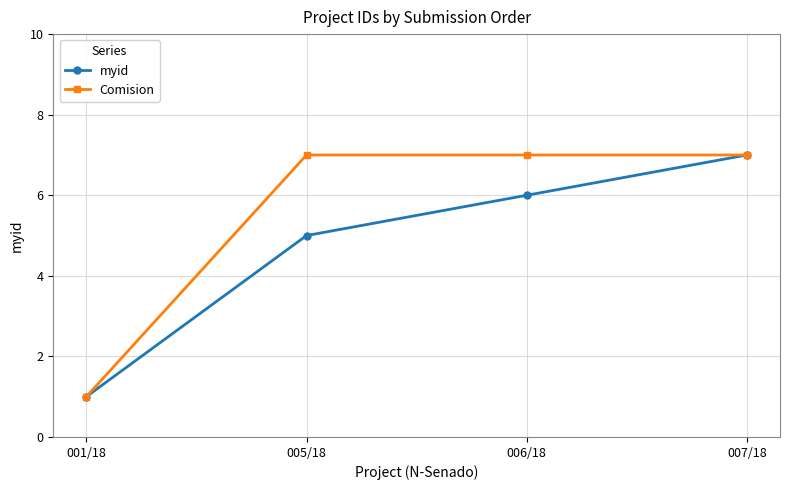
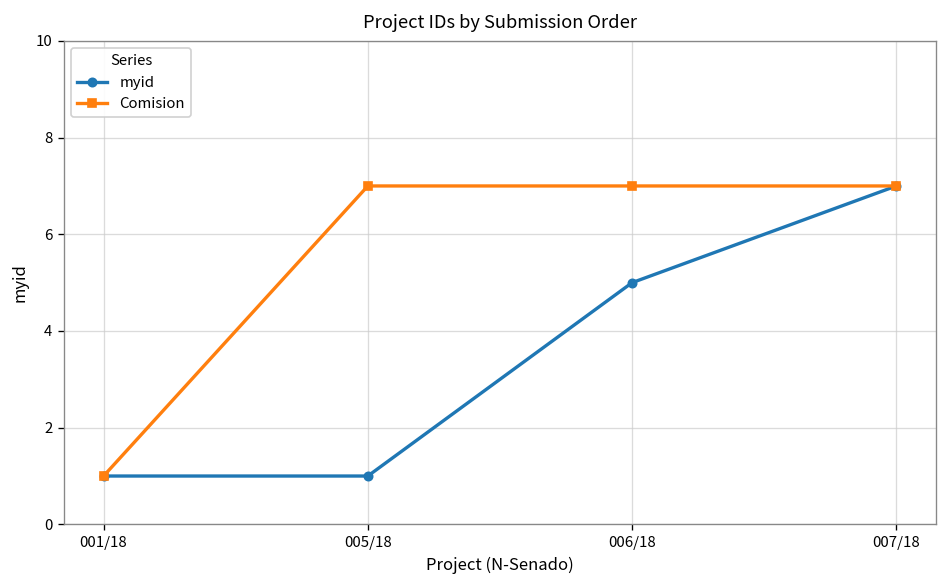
myid, 005/18: 5 -> 1
myid, 006/18: 6 -> 5
